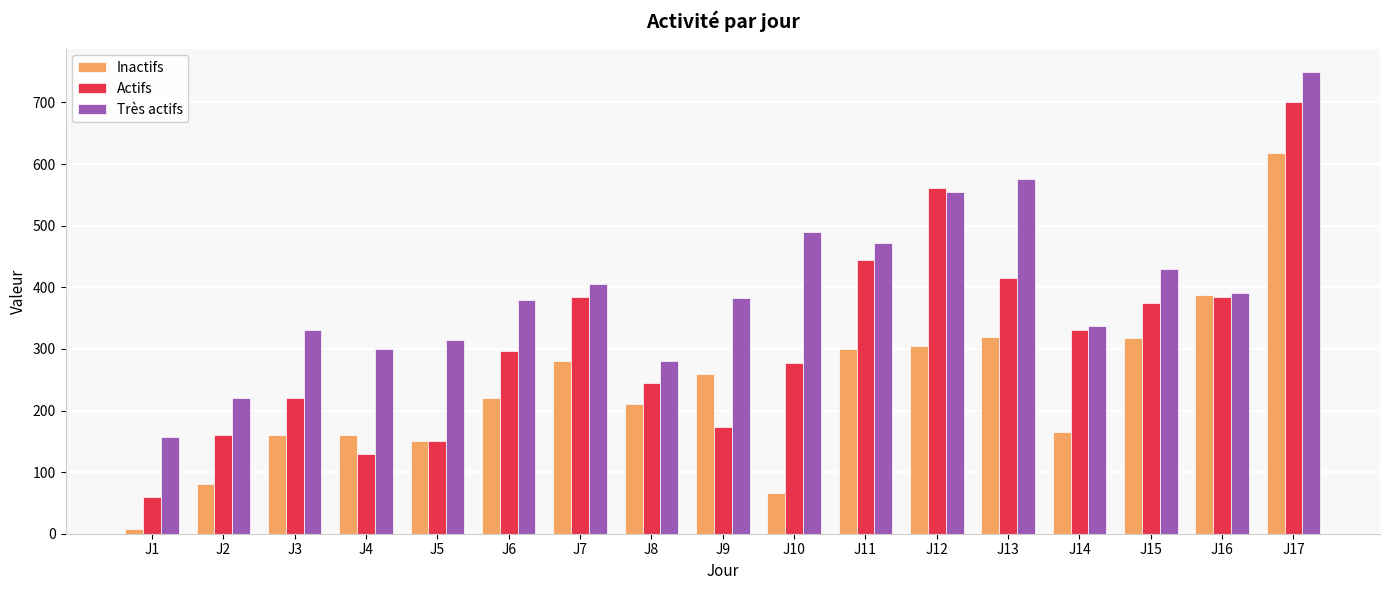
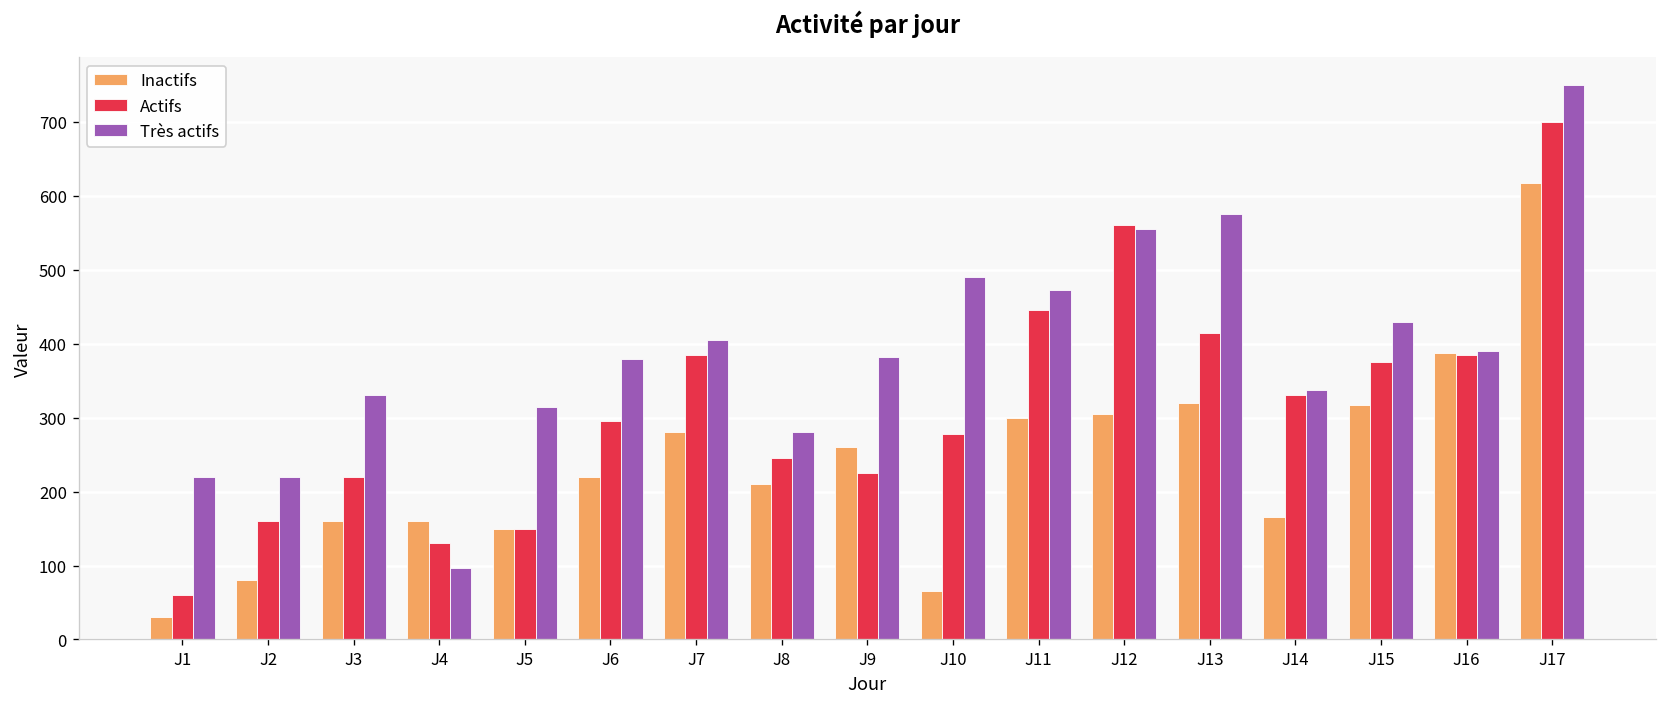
Inactifs, J1: 10 -> 30
Très actifs, J1: 160 -> 220
Très actifs, J4: 300 -> 100
Actifs, J9: 170 -> 230
